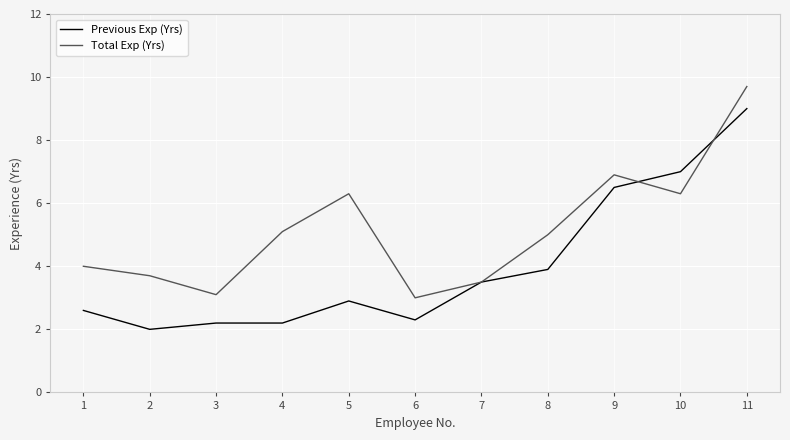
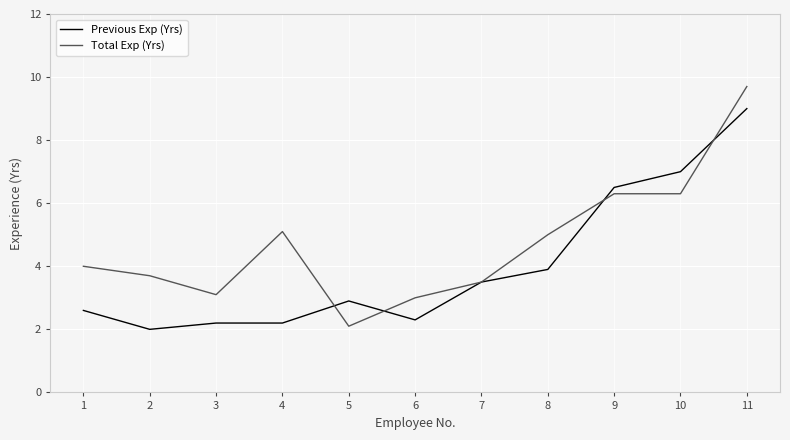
Total Exp (Yrs), 5: 6.3 -> 2.1
Total Exp (Yrs), 9: 6.9 -> 6.3
